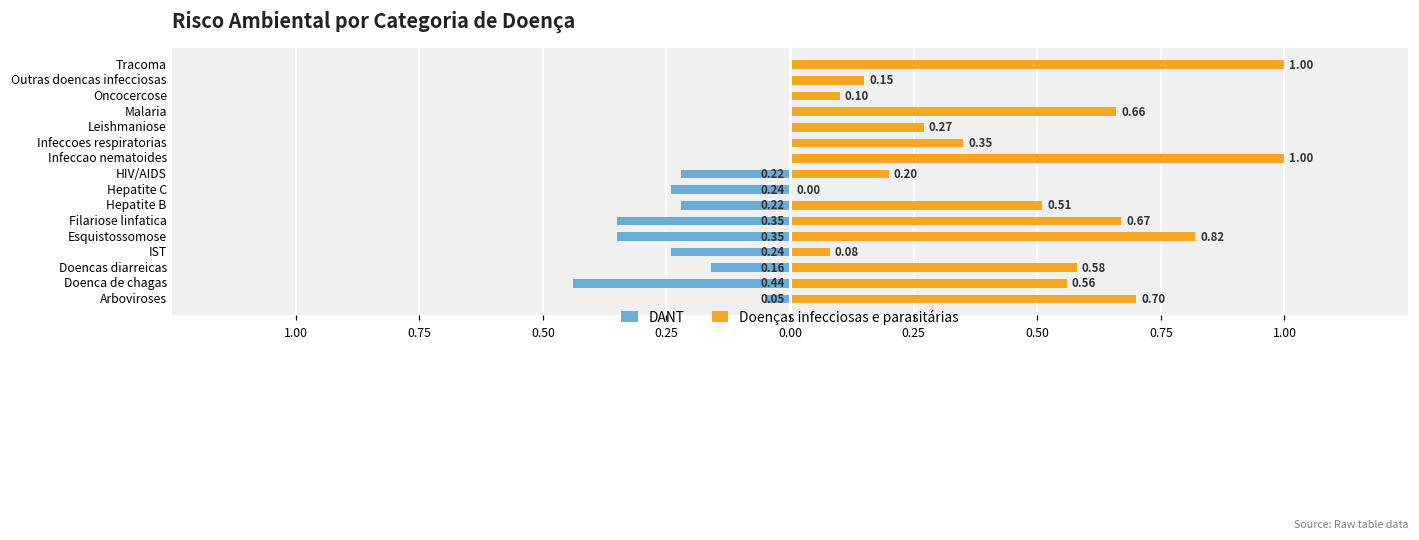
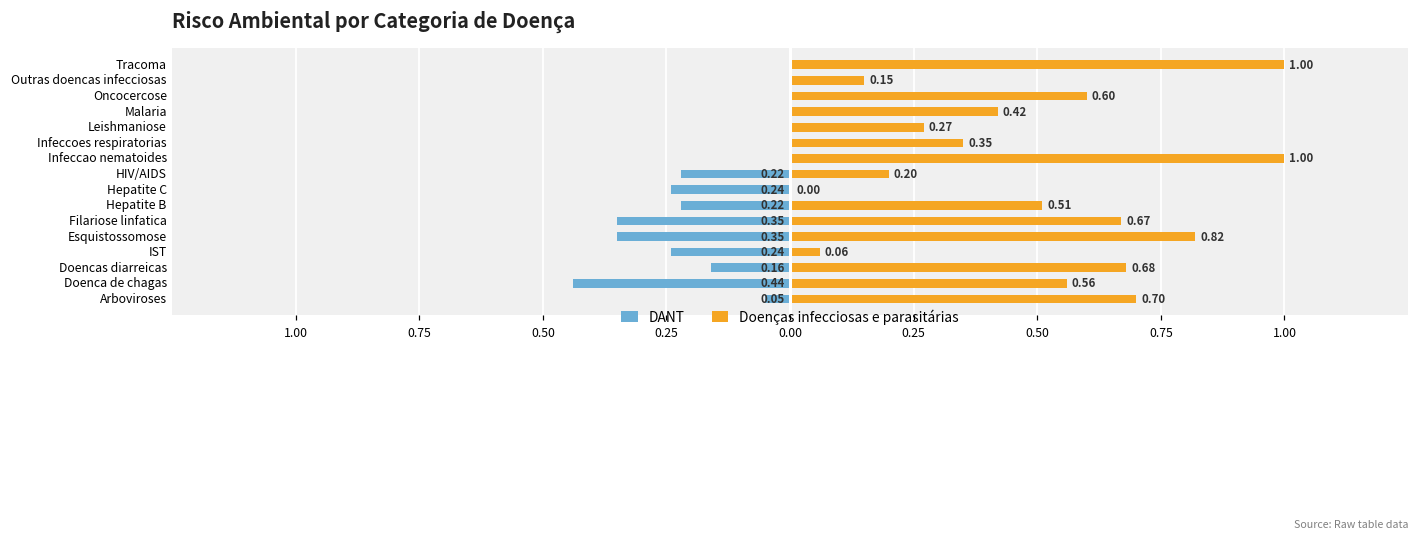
Doenças infecciosas e parasitárias, Oncocercose: 0.10 -> 0.60
Doenças infecciosas e parasitárias, Malaria: 0.66 -> 0.42
Doenças infecciosas e parasitárias, IST: 0.08 -> 0.06
Doenças infecciosas e parasitárias, Doencas diarreicas: 0.58 -> 0.68
